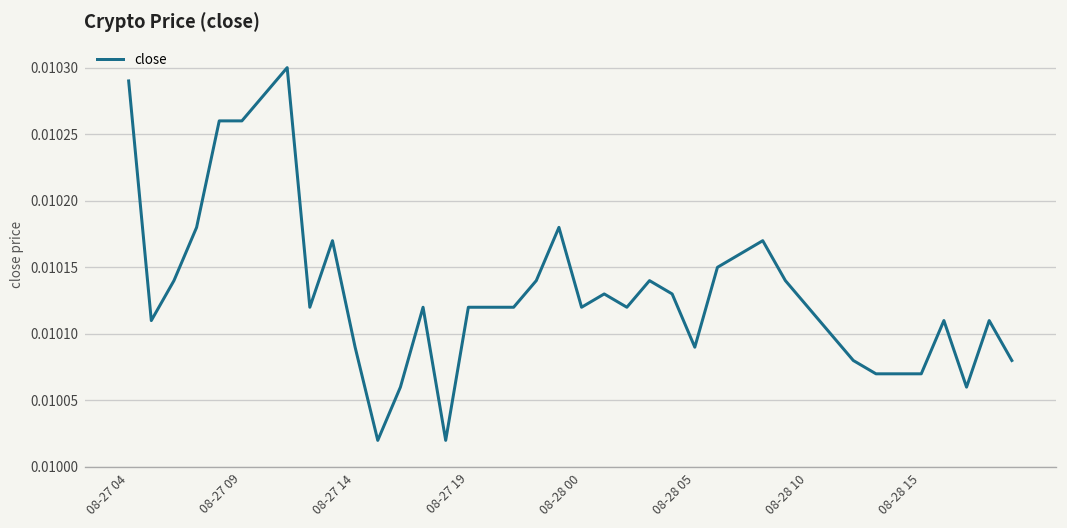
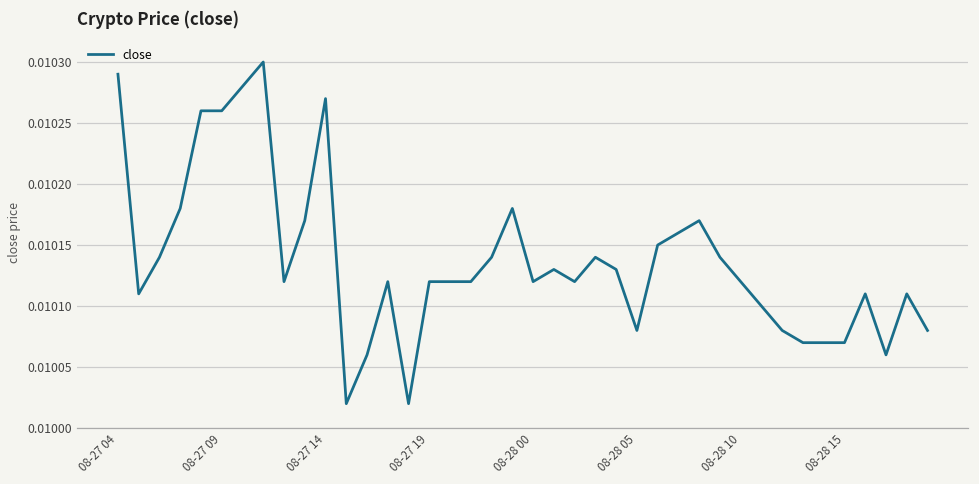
08-27 14: 0.01009 -> 0.01027
08-28 05: 0.01009 -> 0.01008
